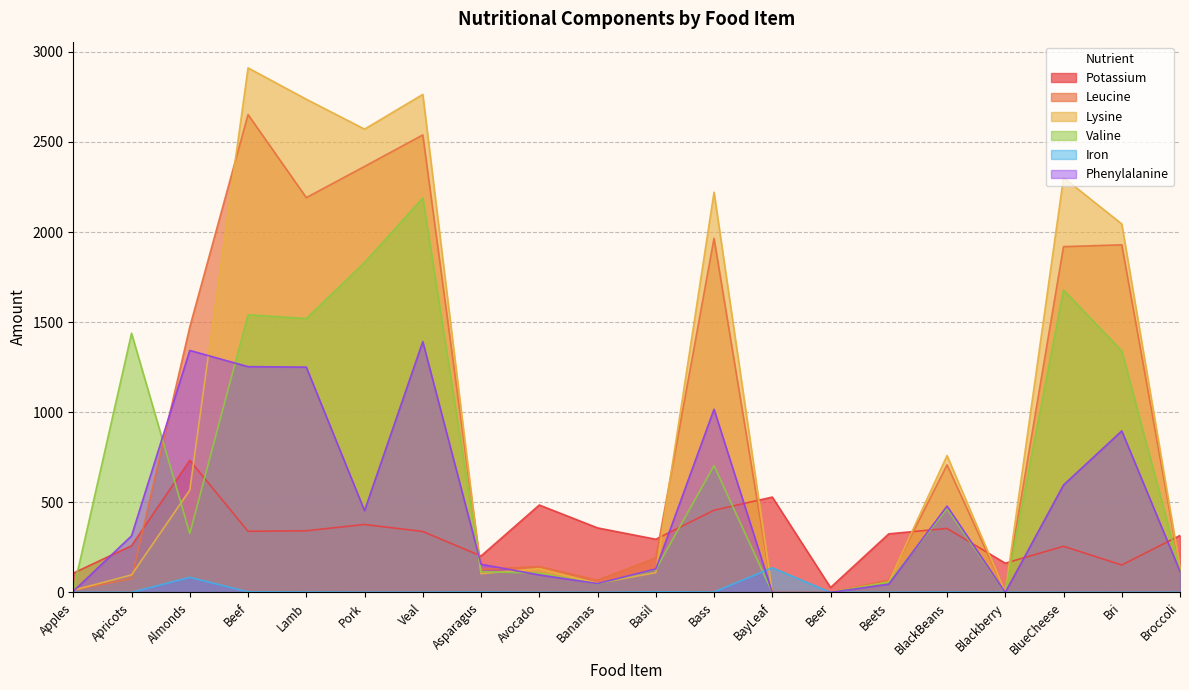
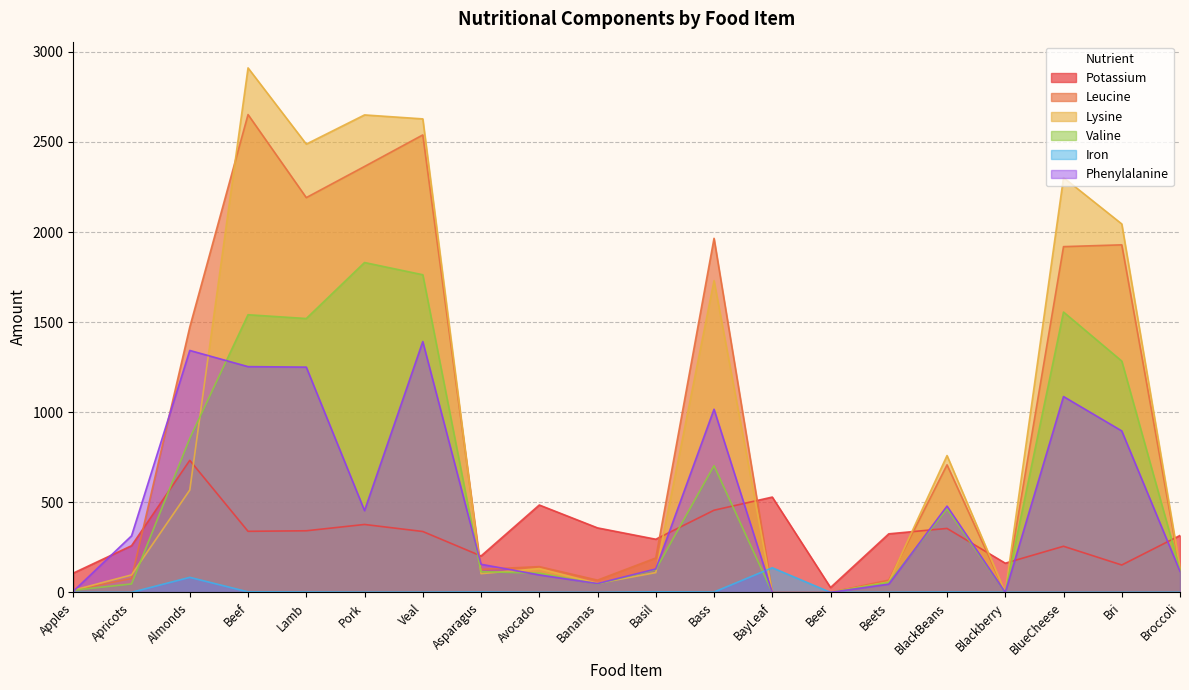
Valine, Apricots: 1440 -> 50
Valine, Almonds: 330 -> 860
Lysine, Lamb: 2740 -> 2490
Lysine, Pork: 2570 -> 2650
Lysine, Veal: 2760 -> 2630
Valine, Veal: 2190 -> 1760
Lysine, Bass: 2220 -> 1730
Valine, BlueCheese: 1680 -> 1560
Phenylalanine, BlueCheese: 600 -> 1090
Valine, Bri: 1340 -> 1280
